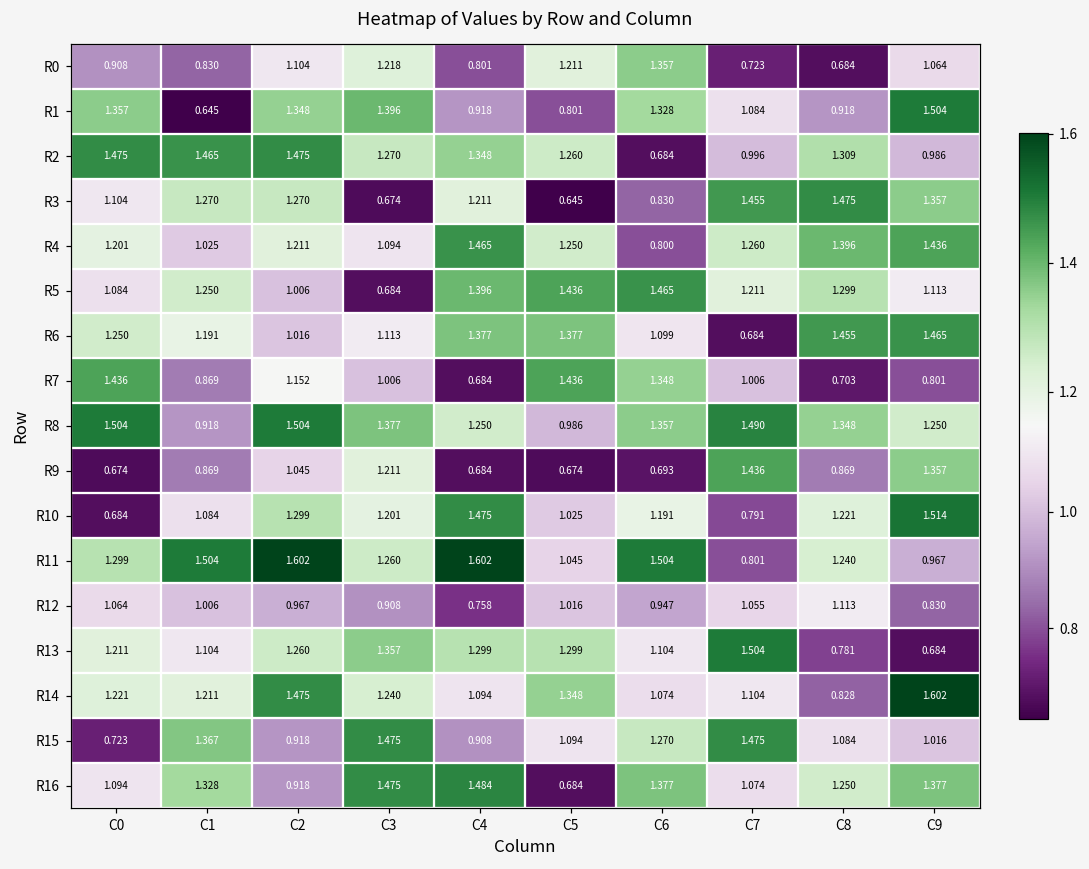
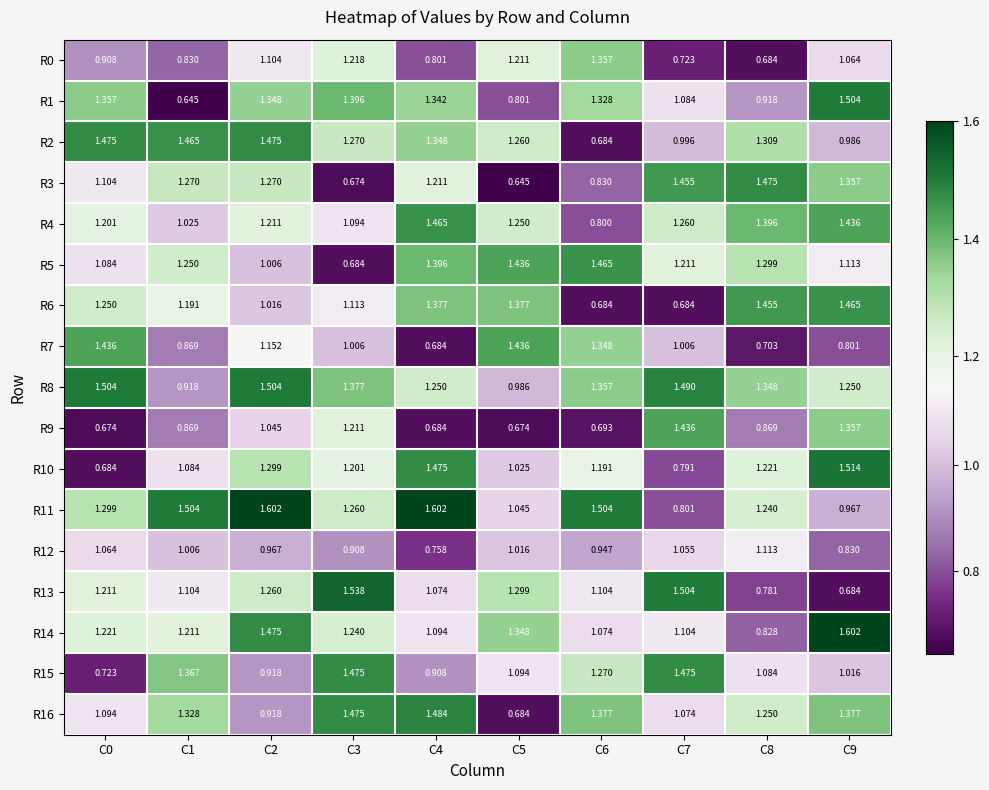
R1, C4: 0.918 -> 1.342
R6, C6: 1.099 -> 0.684
R13, C3: 1.357 -> 1.538
R13, C4: 1.299 -> 1.074
